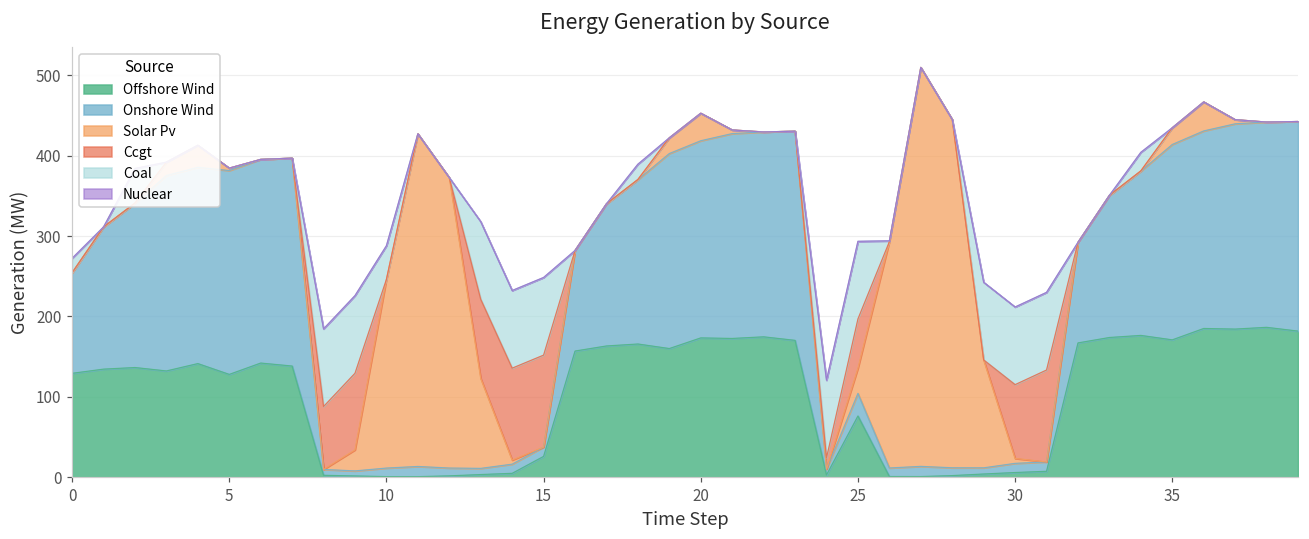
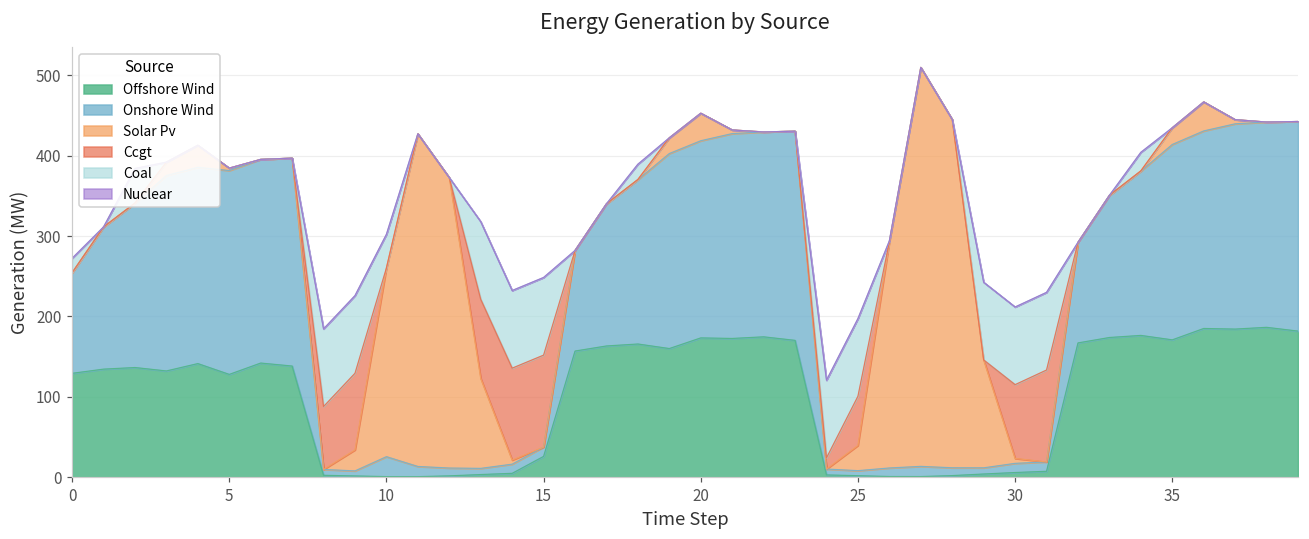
Onshore Wind, 10: 10 -> 20
Offshore Wind, 25: 80 -> 0
Onshore Wind, 25: 30 -> 10
